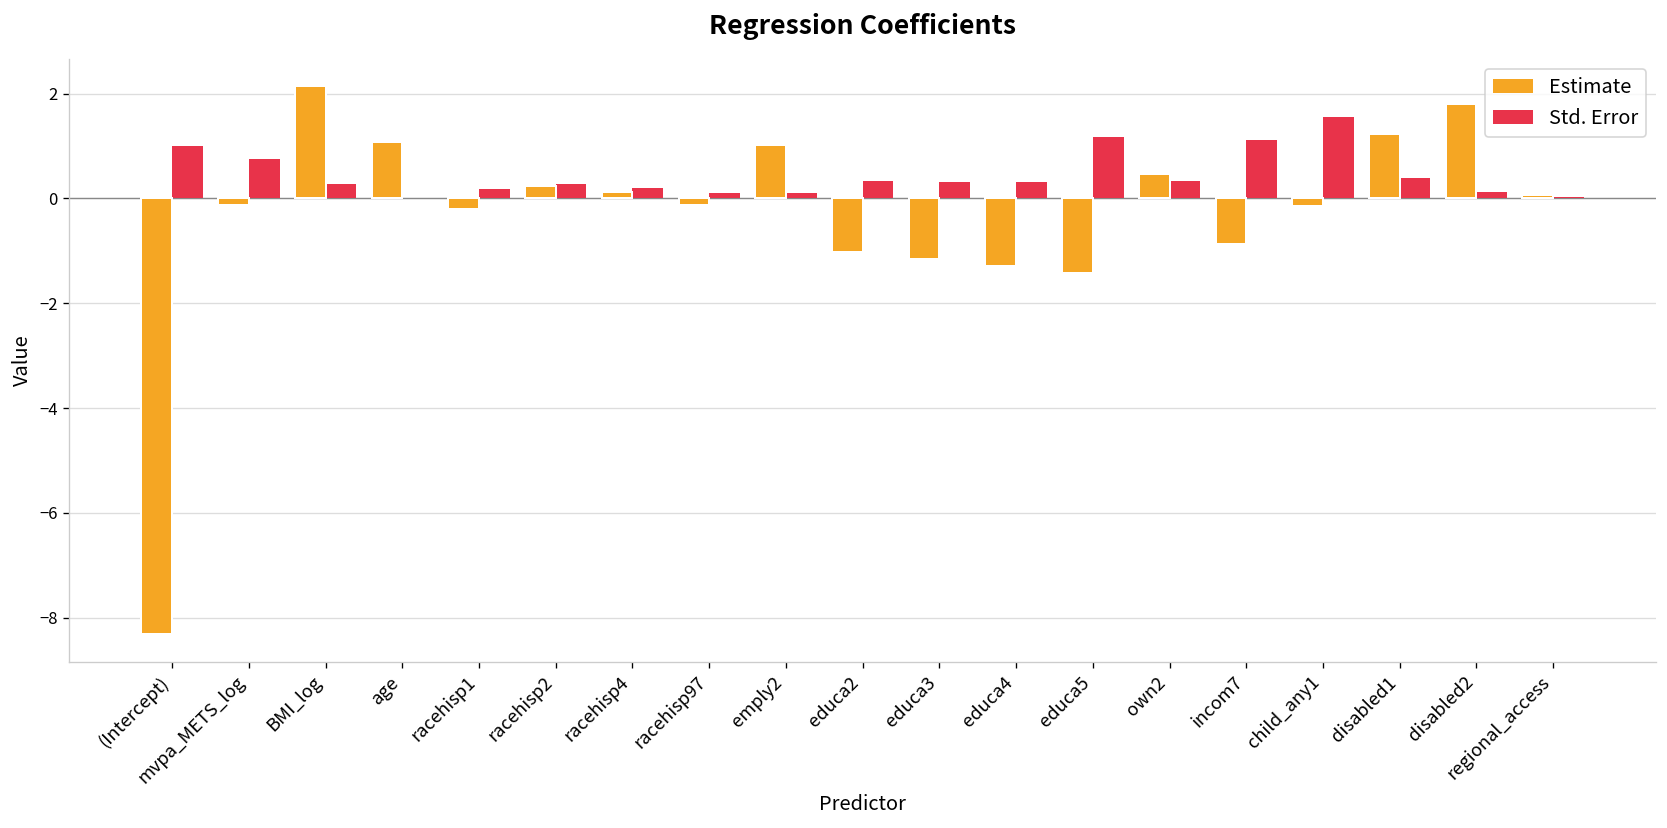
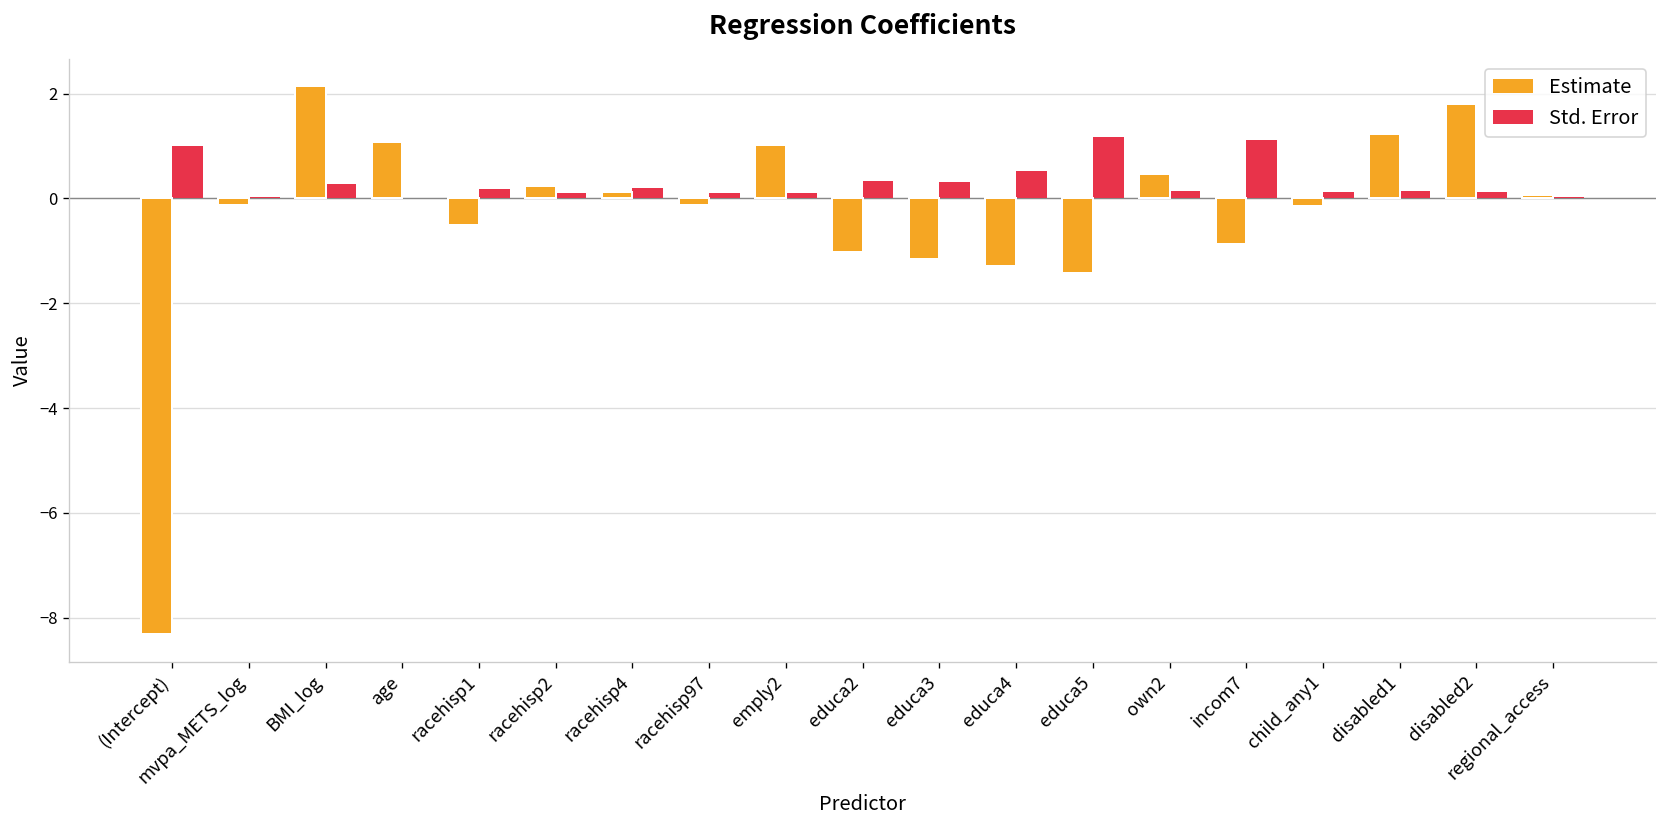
Std. Error, mvpa_METS_log: 0.8 -> 0.0
Estimate, racehisp1: -0.2 -> -0.5
Std. Error, racehisp2: 0.3 -> 0.1
Std. Error, educa4: 0.3 -> 0.5
Std. Error, own2: 0.3 -> 0.1
Std. Error, child_any1: 1.5 -> 0.1
Std. Error, disabled1: 0.4 -> 0.1
